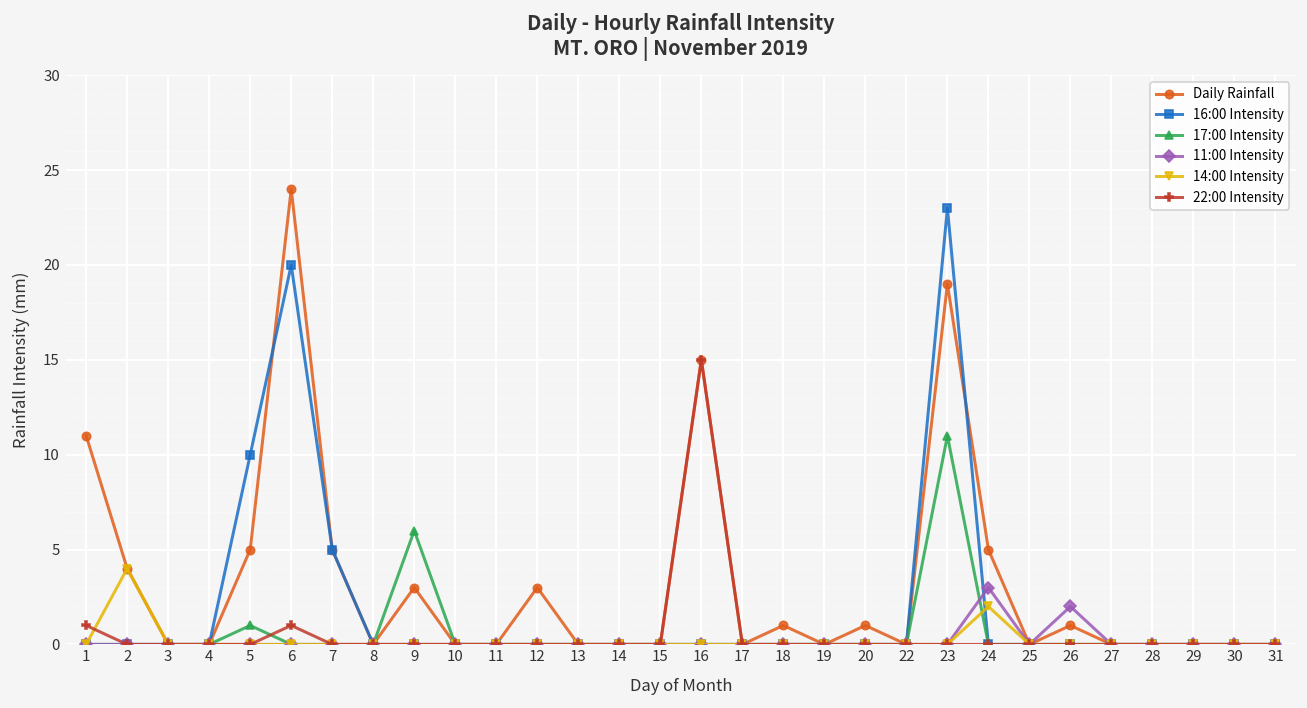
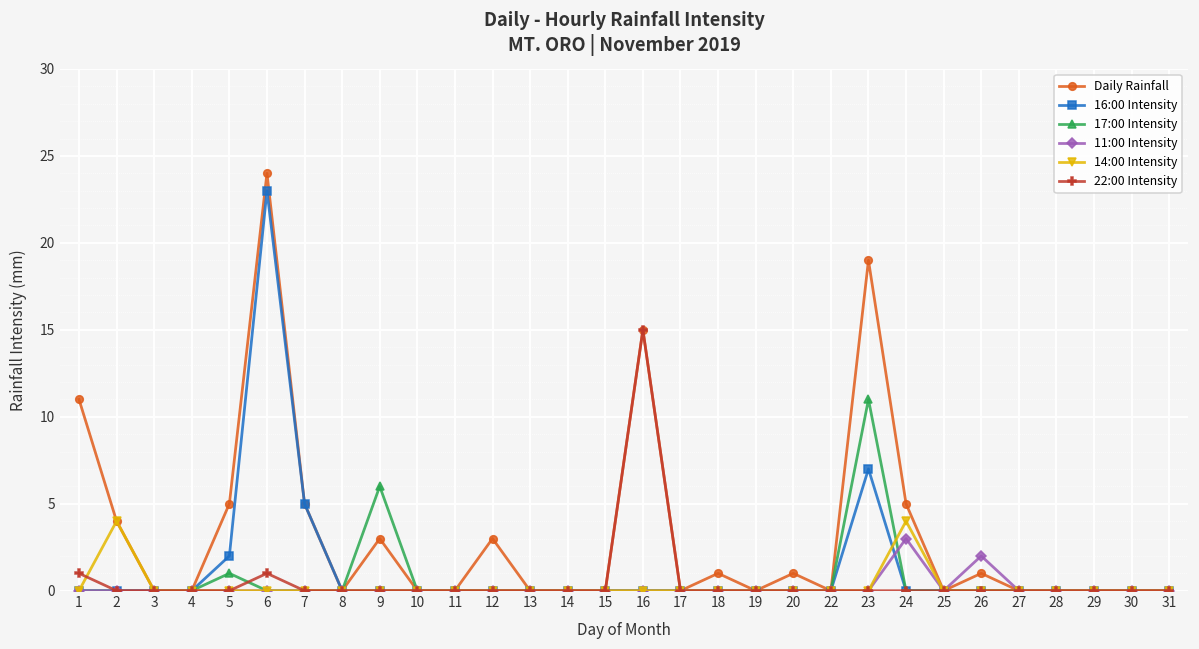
16:00 Intensity, 5: 10 -> 2
16:00 Intensity, 6: 20 -> 23
16:00 Intensity, 23: 23 -> 7
14:00 Intensity, 24: 2 -> 4
